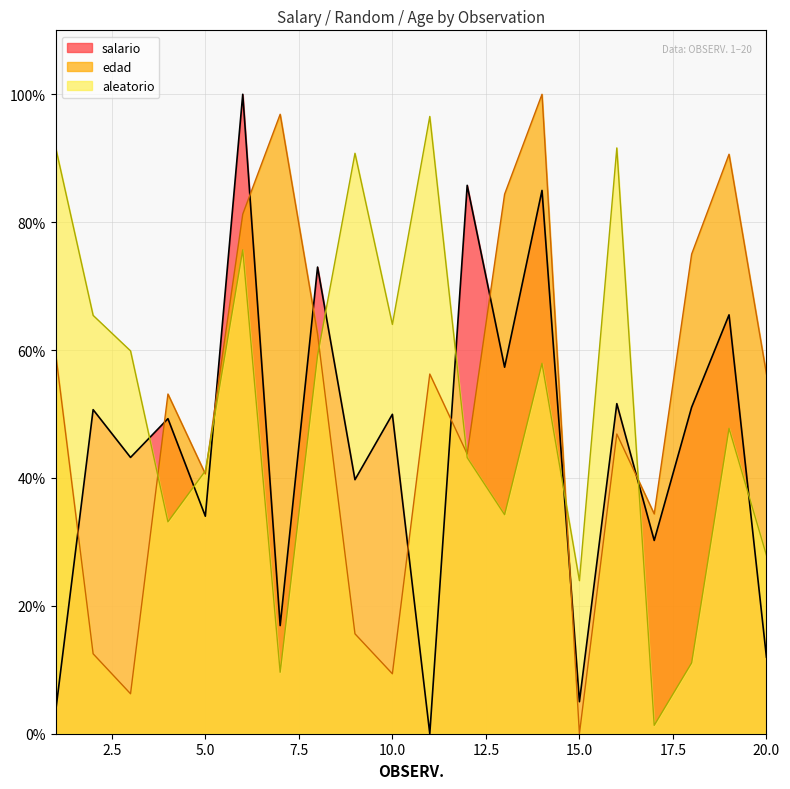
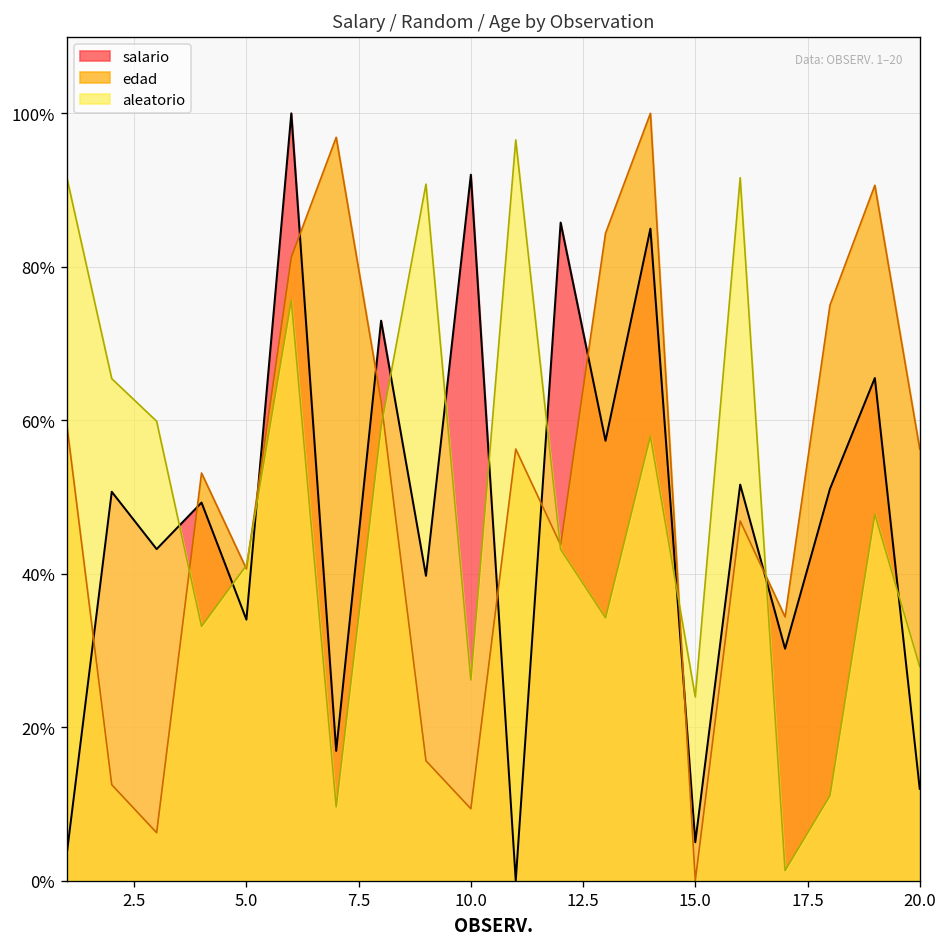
salario, 10.0: 50% -> 92%
aleatorio, 10.0: 64% -> 26%
